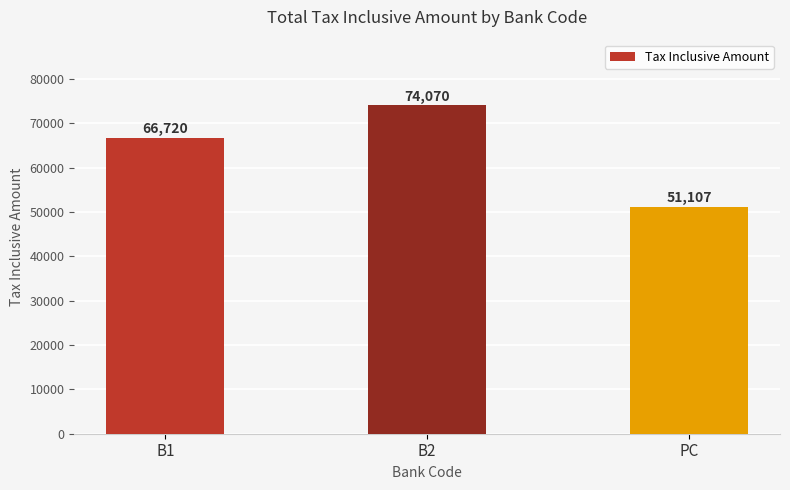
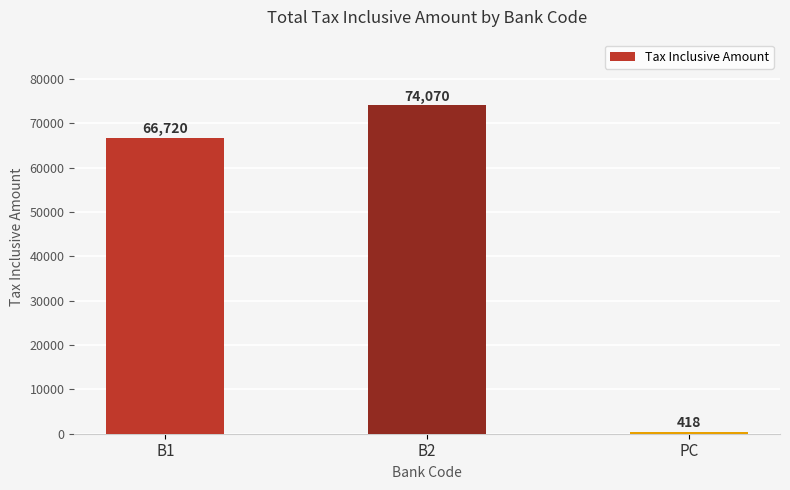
PC: 51,107 -> 418
